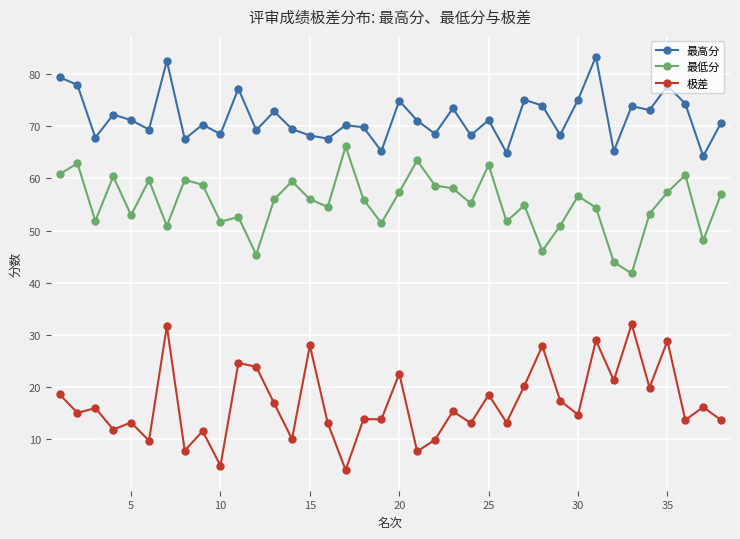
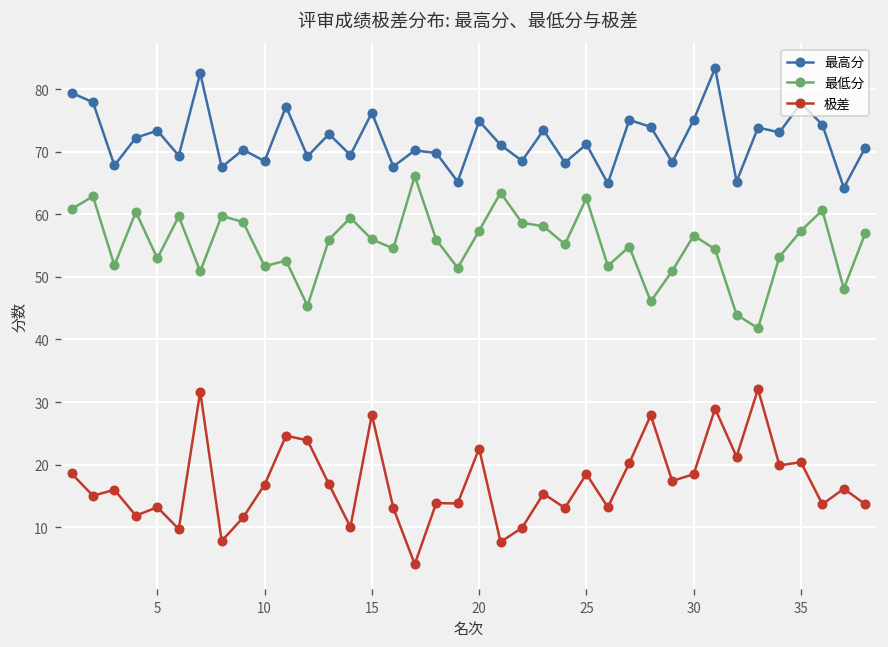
最高分, 5: 71 -> 73
极差, 10: 5 -> 17
最高分, 15: 68 -> 76
极差, 30: 15 -> 18
极差, 35: 29 -> 20
